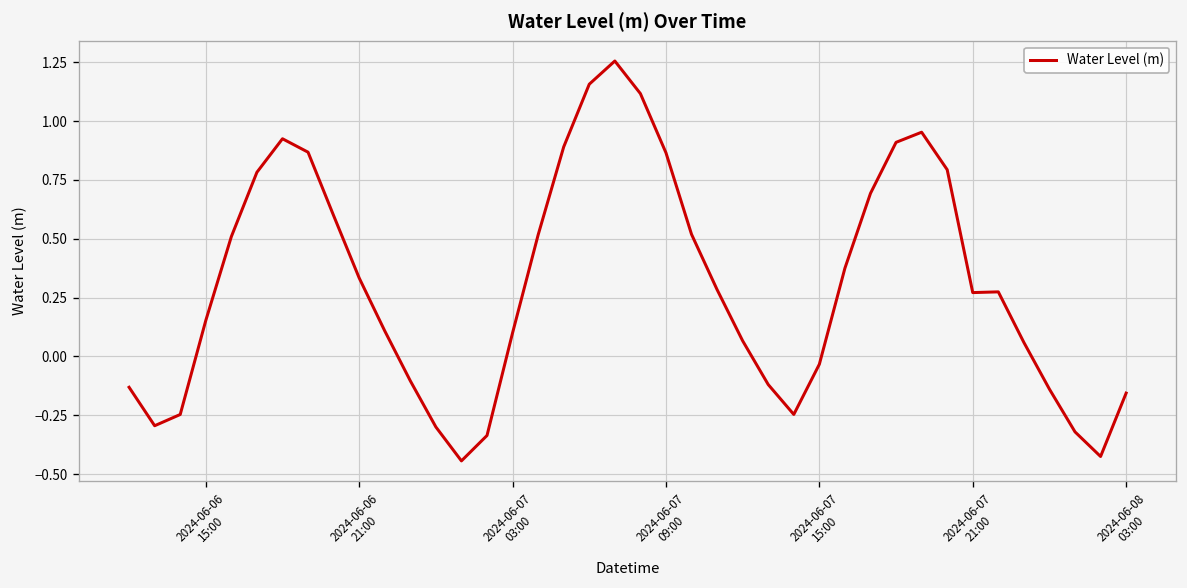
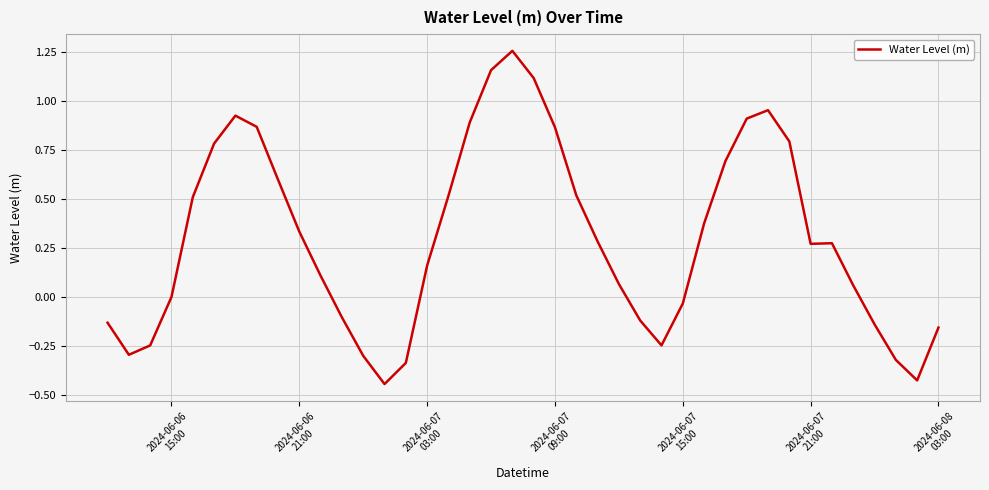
2024-06-06 15:00: 0.15 -> 0.00
2024-06-07 03:00: 0.10 -> 0.16
